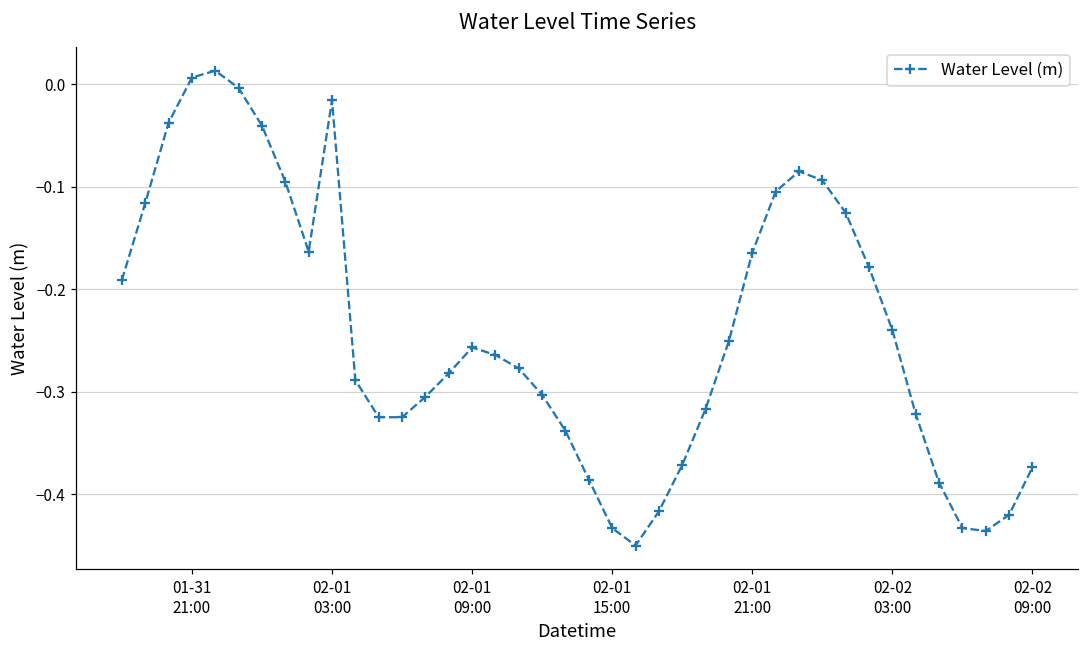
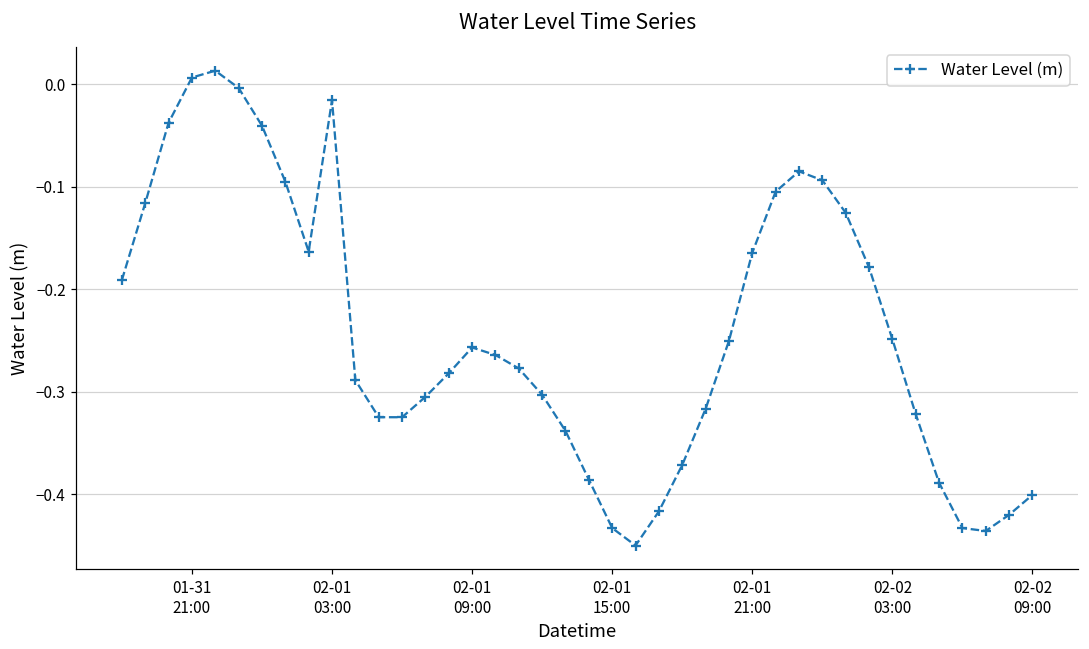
02-02 03:00: -0.24 -> -0.25
02-02 09:00: -0.37 -> -0.40
